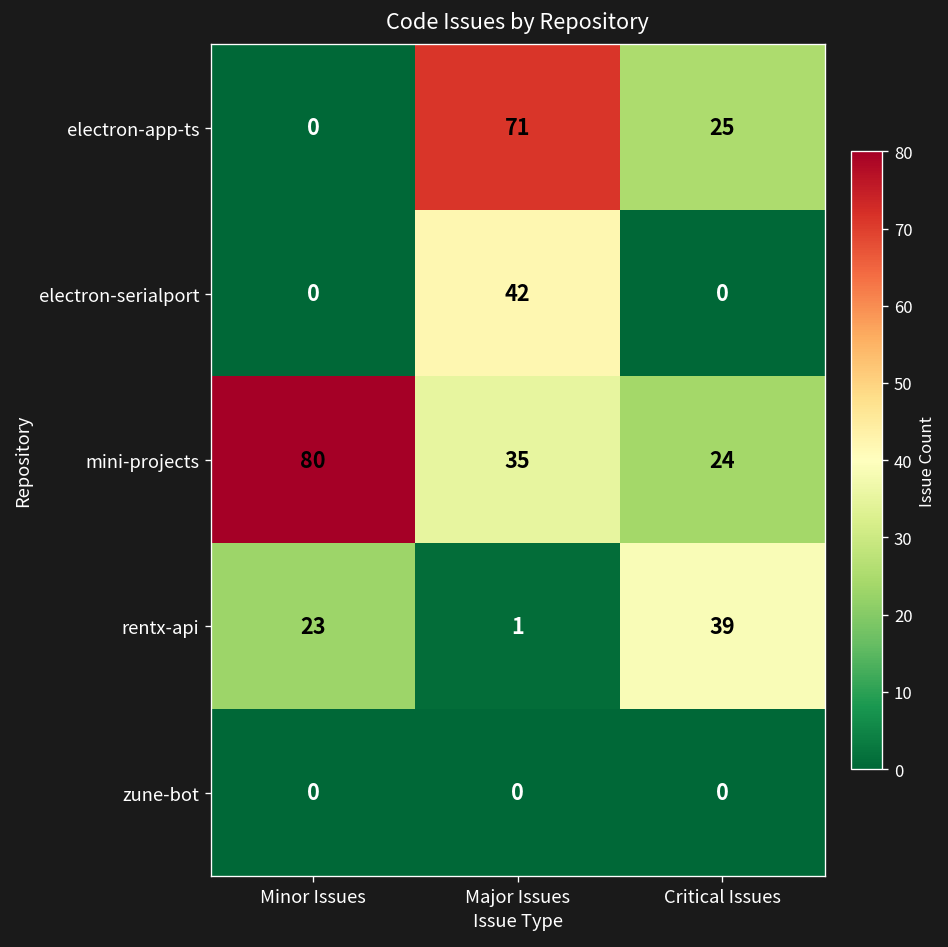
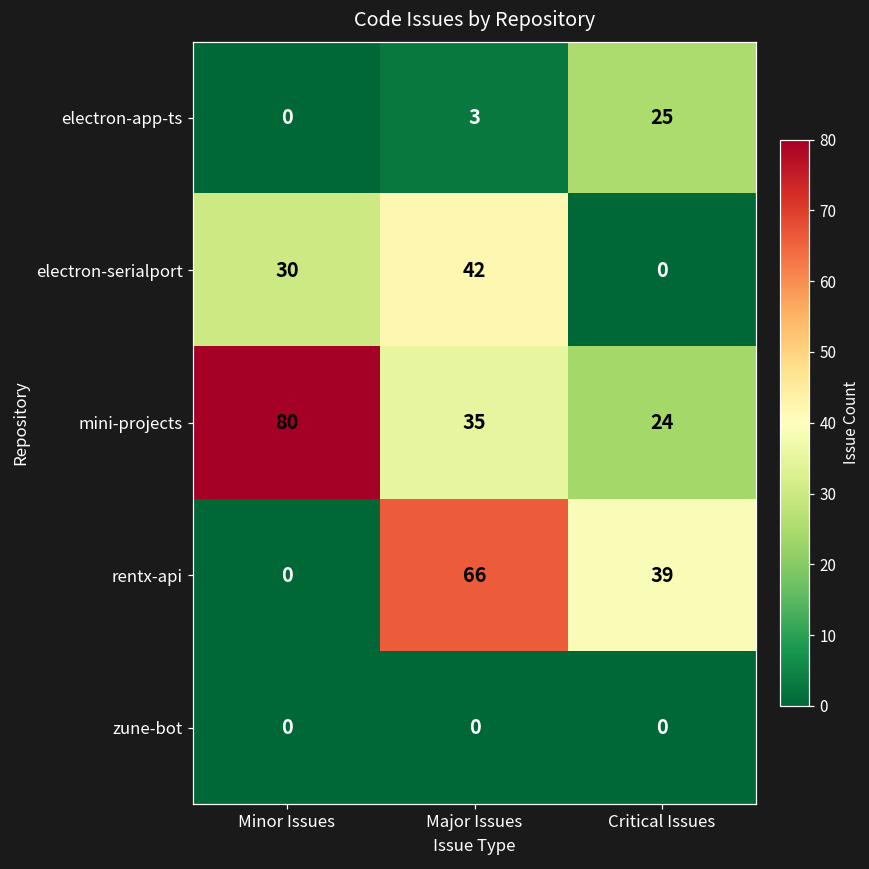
electron-app-ts, Major Issues: 71 -> 3
electron-serialport, Minor Issues: 0 -> 30
rentx-api, Minor Issues: 23 -> 0
rentx-api, Major Issues: 1 -> 66
